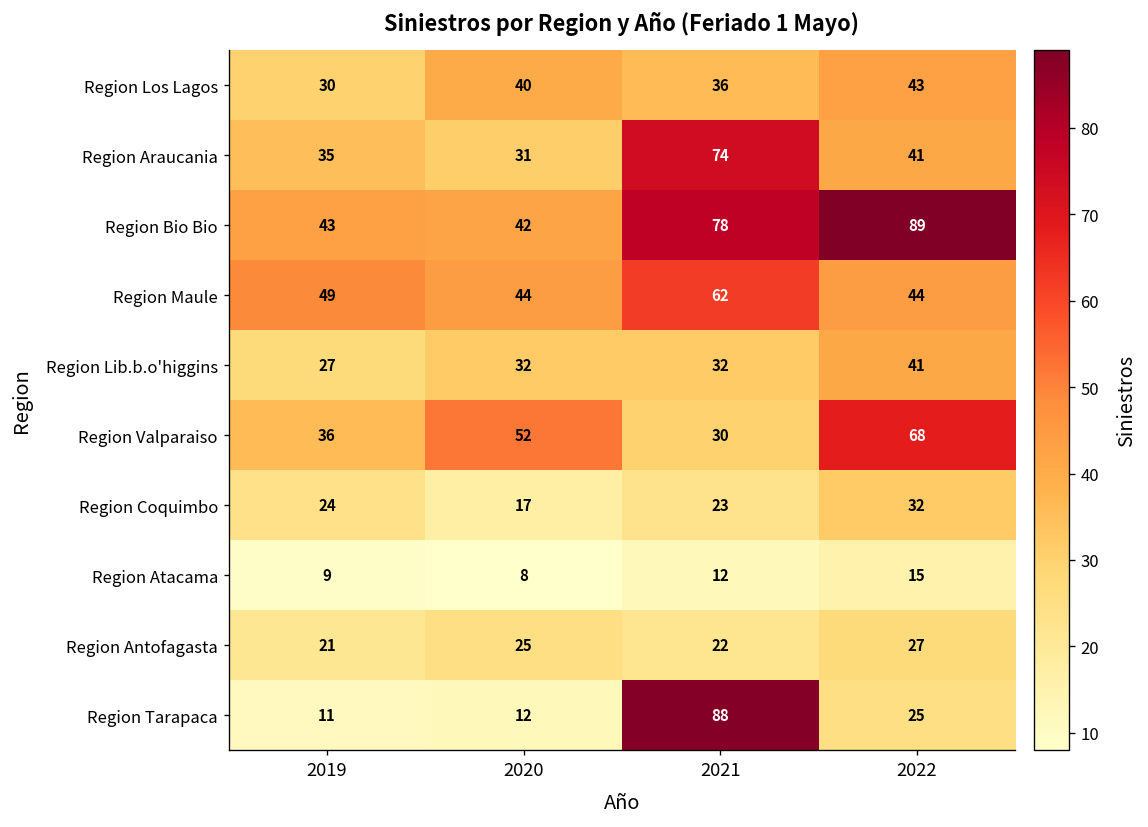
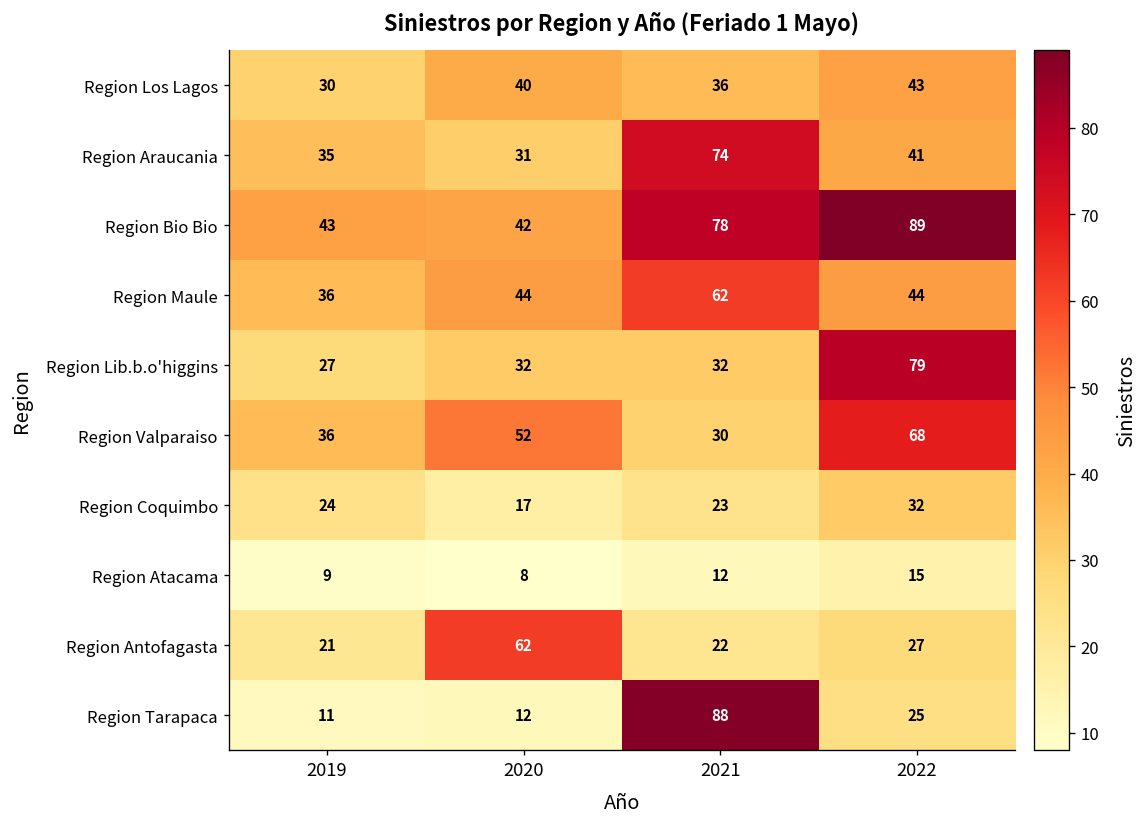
Region Maule, 2019: 49 -> 36
Region Lib.b.o'higgins, 2022: 41 -> 79
Region Antofagasta, 2020: 25 -> 62
